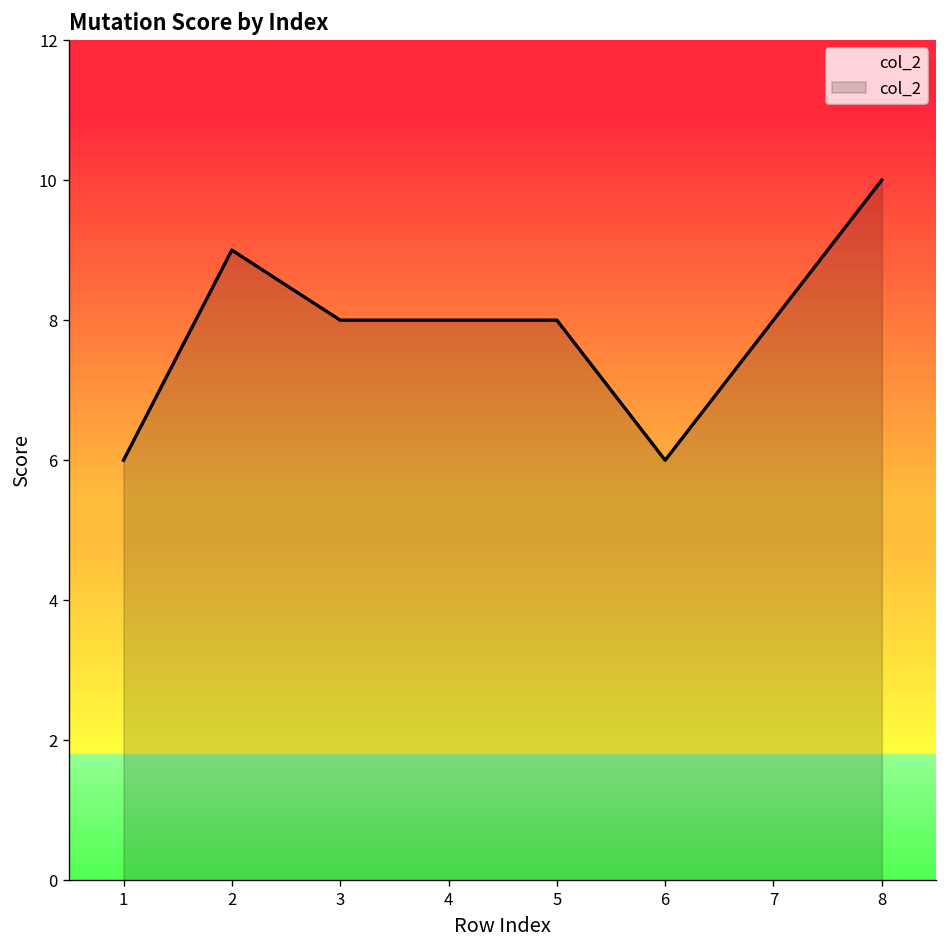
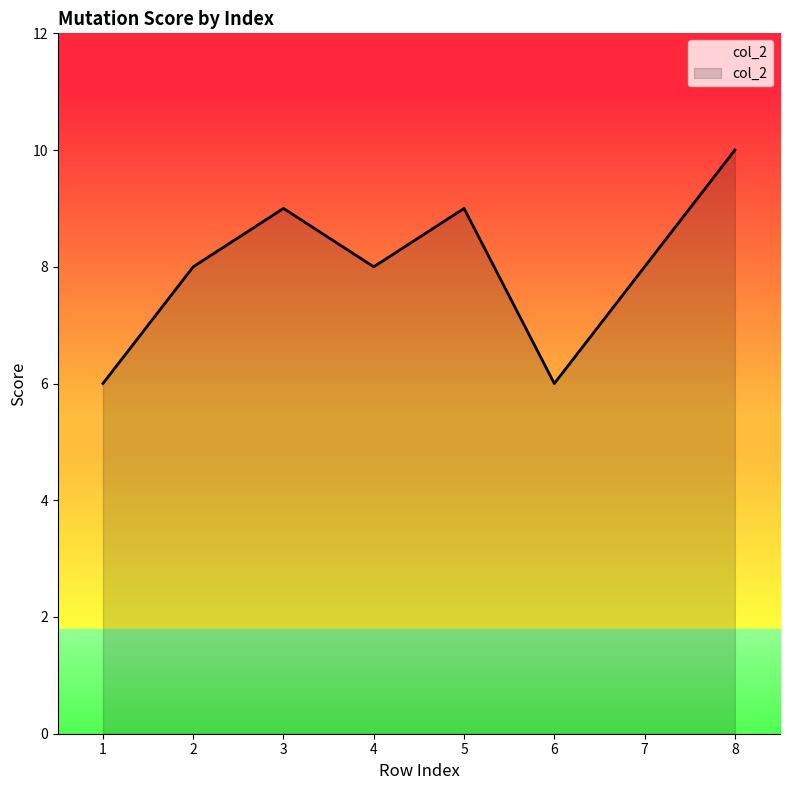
2: 9 -> 8
3: 8 -> 9
5: 8 -> 9
